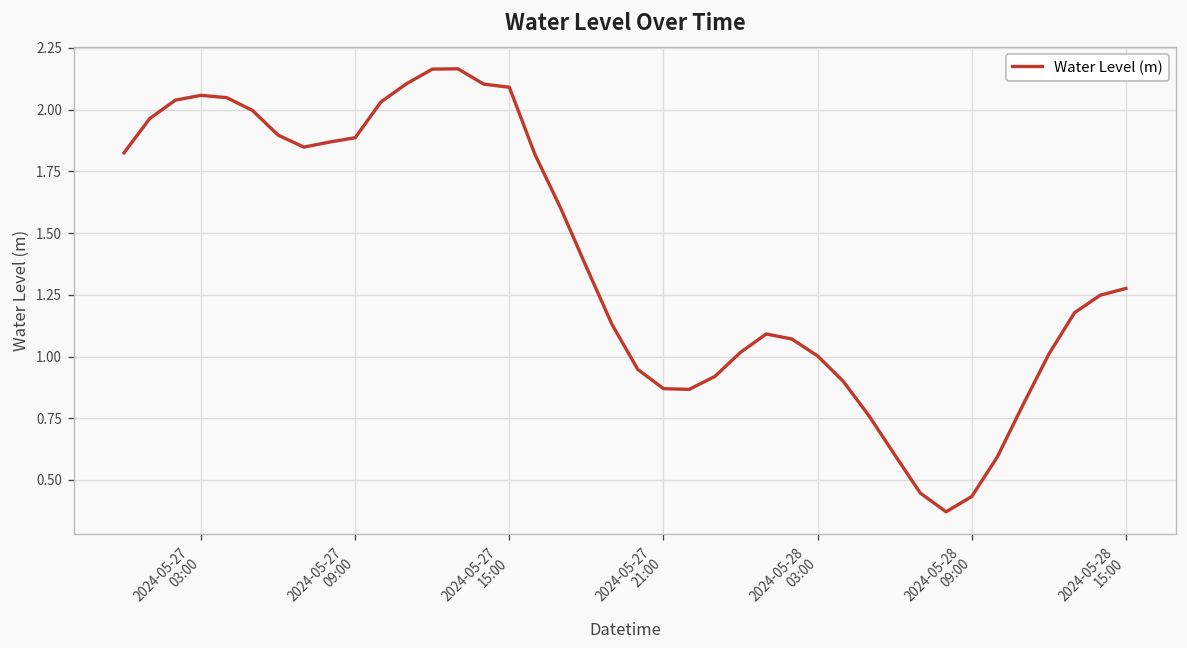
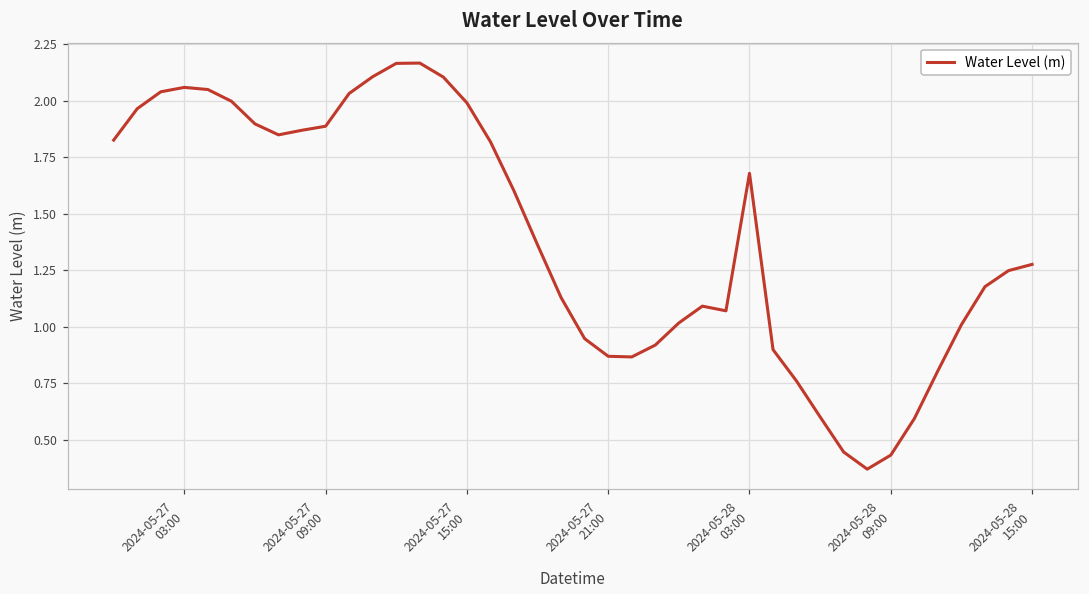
2024-05-27 15:00: 2.09 -> 1.99
2024-05-28 03:00: 1.00 -> 1.68
